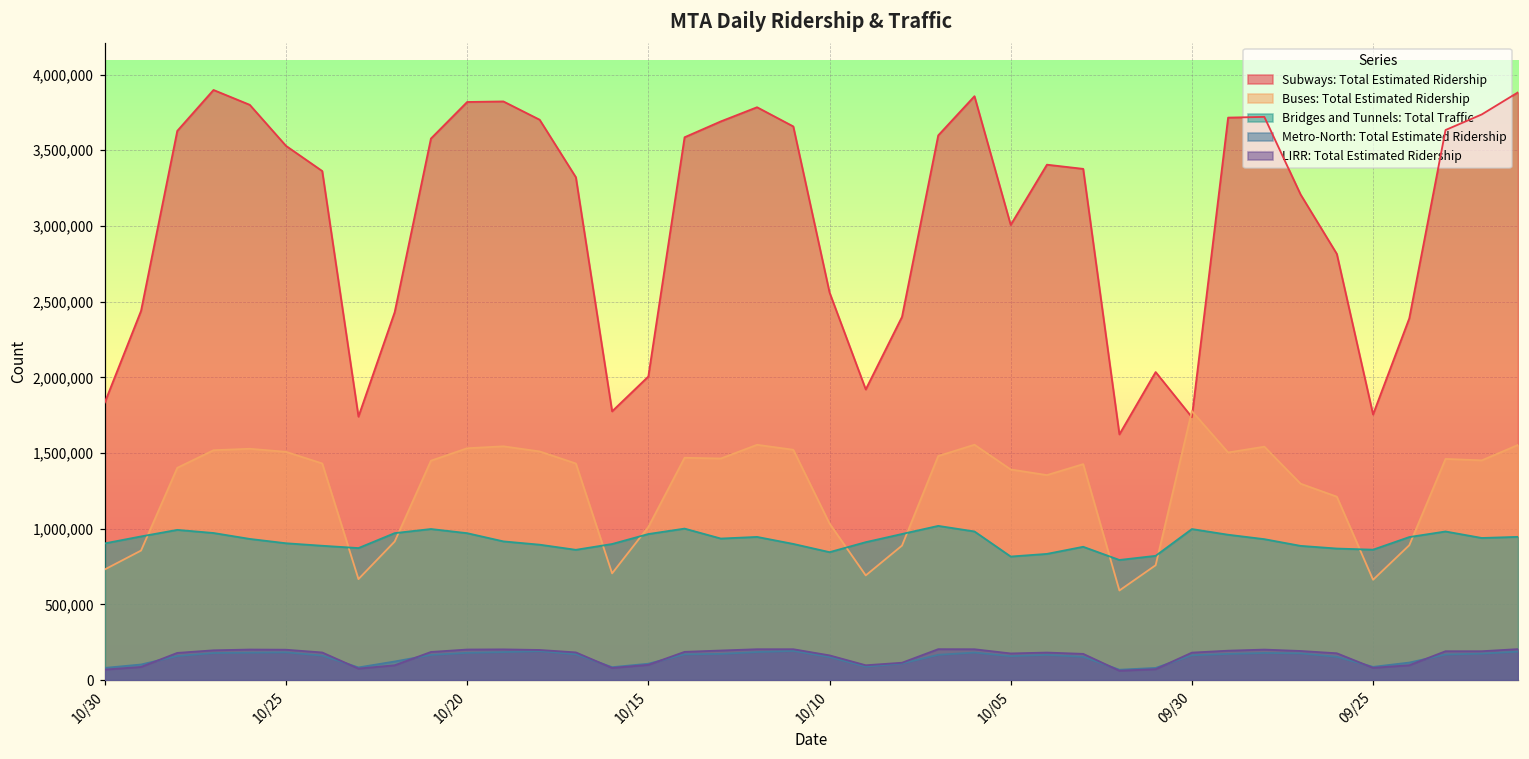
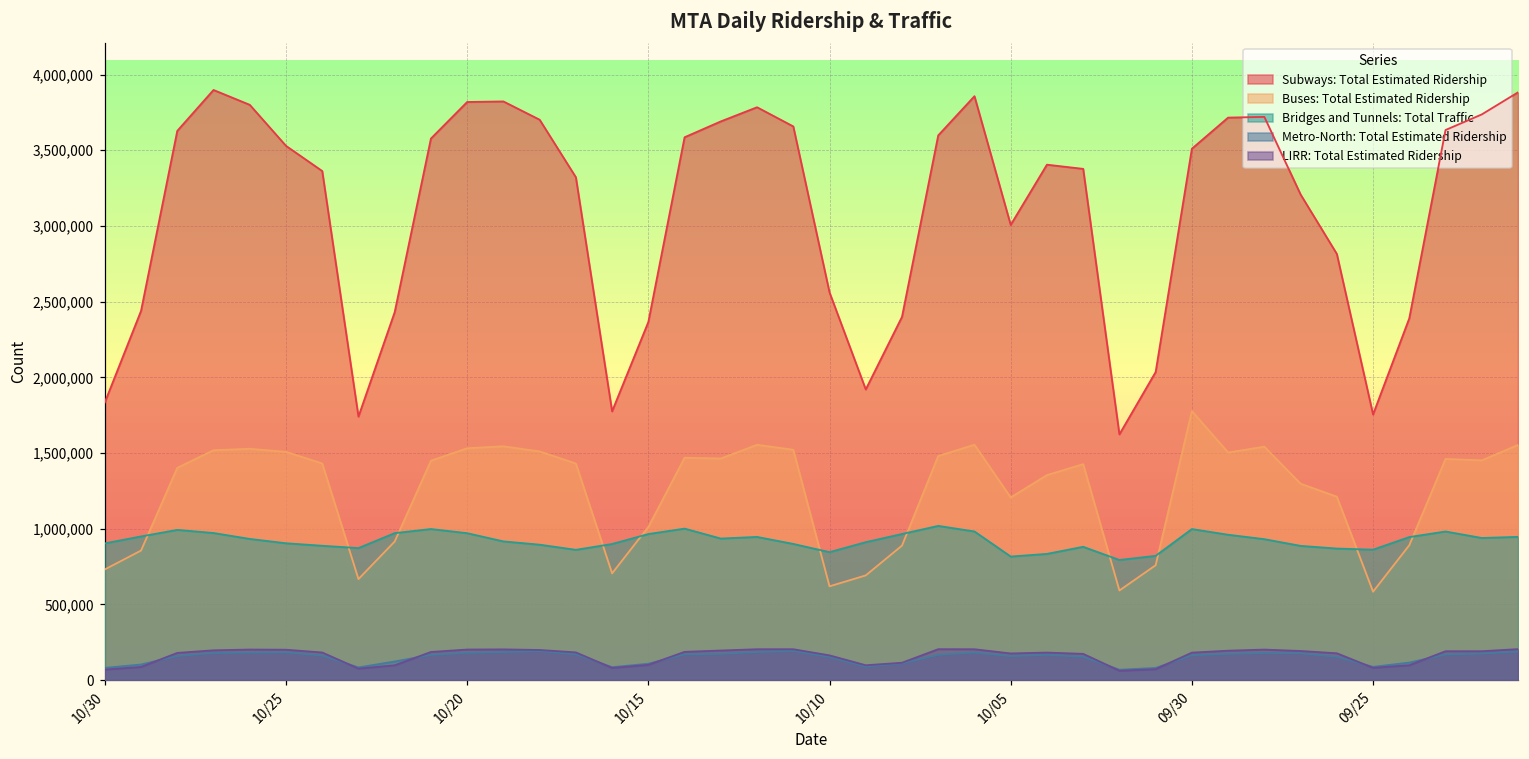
Subways: Total Estimated Ridership, 10/15: 2,010,000 -> 2,370,000
Buses: Total Estimated Ridership, 10/10: 1,030,000 -> 620,000
Buses: Total Estimated Ridership, 10/05: 1,390,000 -> 1,210,000
Subways: Total Estimated Ridership, 09/30: 1,740,000 -> 3,510,000
Buses: Total Estimated Ridership, 09/25: 660,000 -> 580,000
